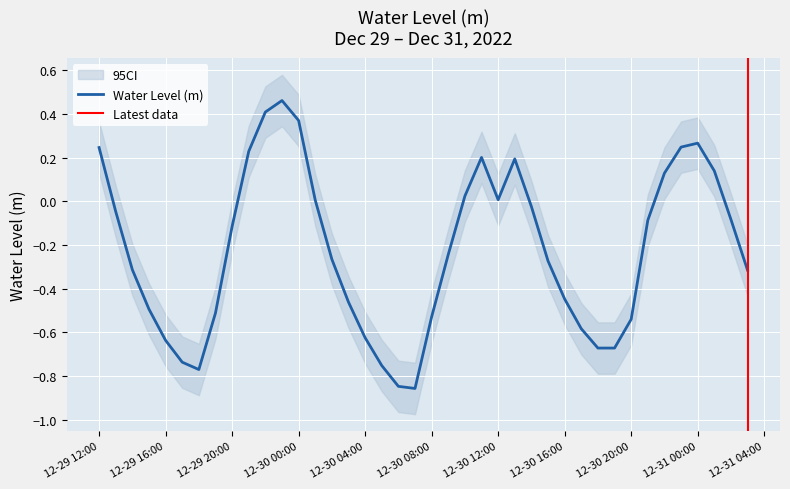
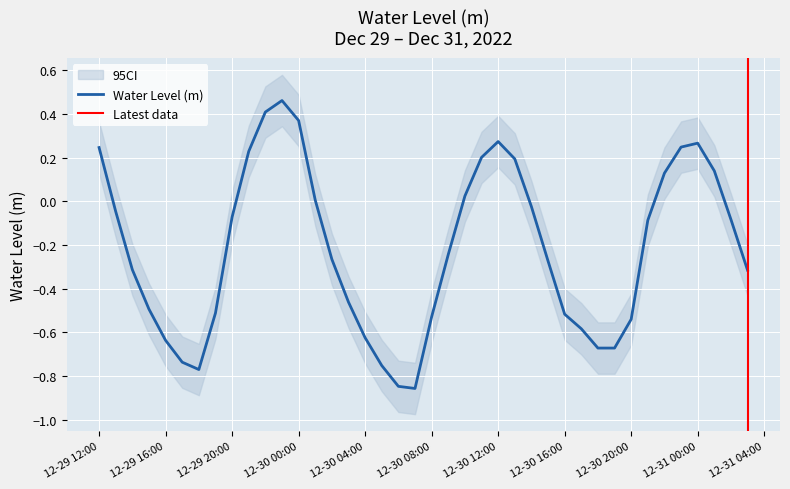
Water Level (m), 12-29 20:00: -0.12 -> -0.07
Water Level (m), 12-30 12:00: 0.01 -> 0.27
Water Level (m), 12-30 16:00: -0.45 -> -0.52
